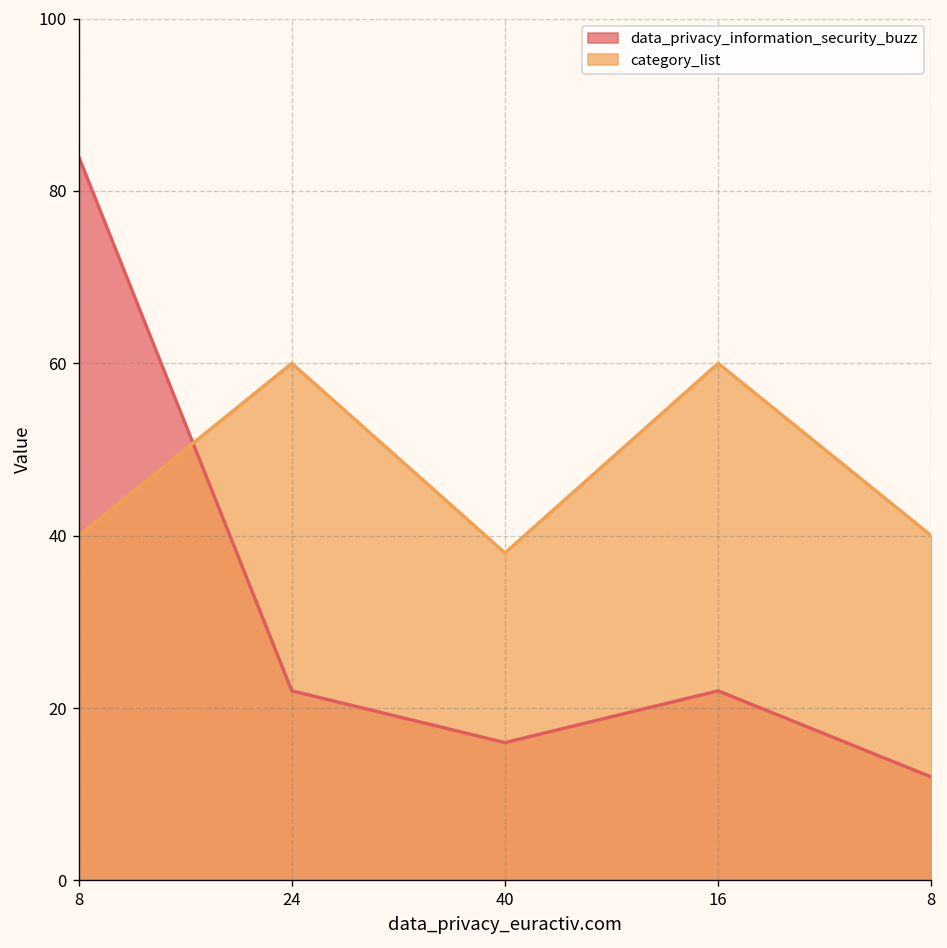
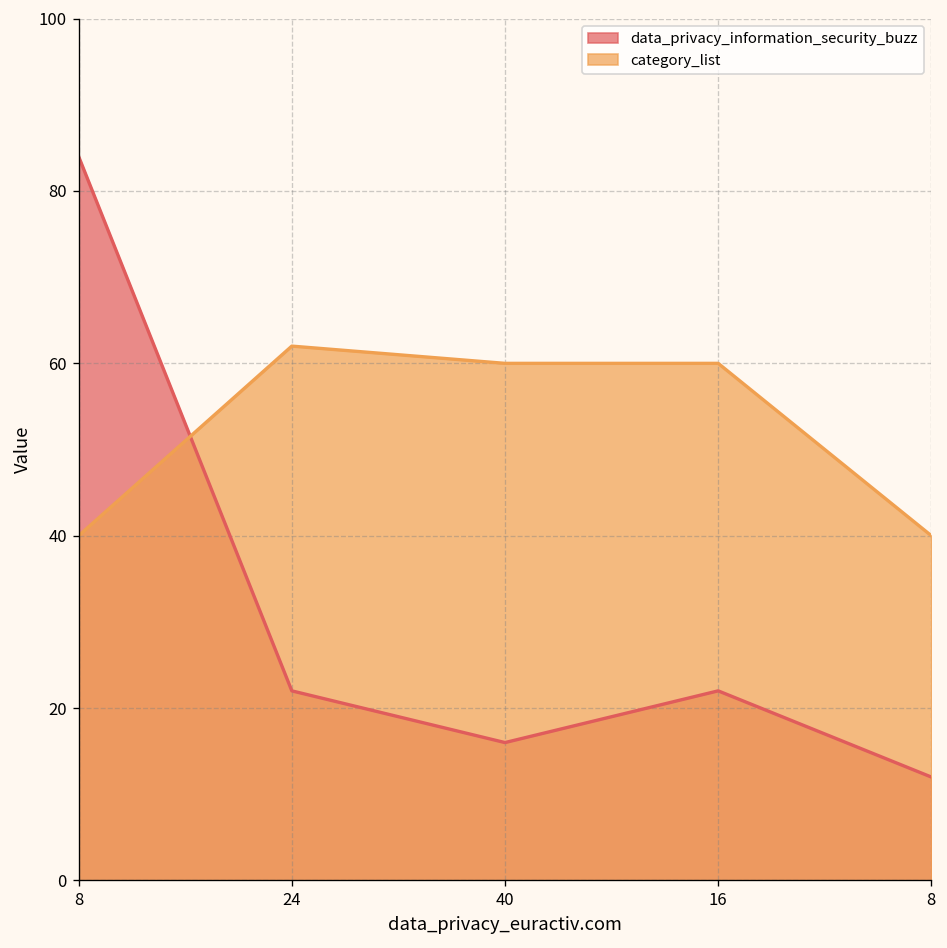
category_list, 24: 60 -> 62
category_list, 40: 38 -> 60
